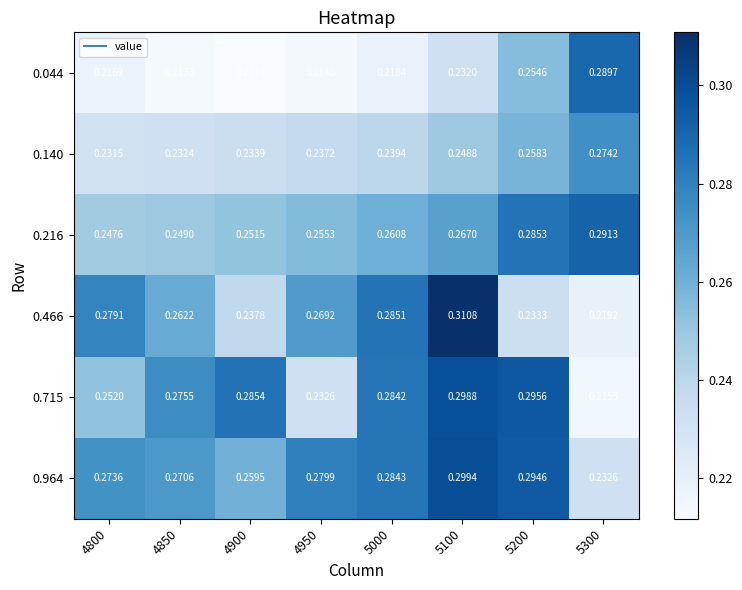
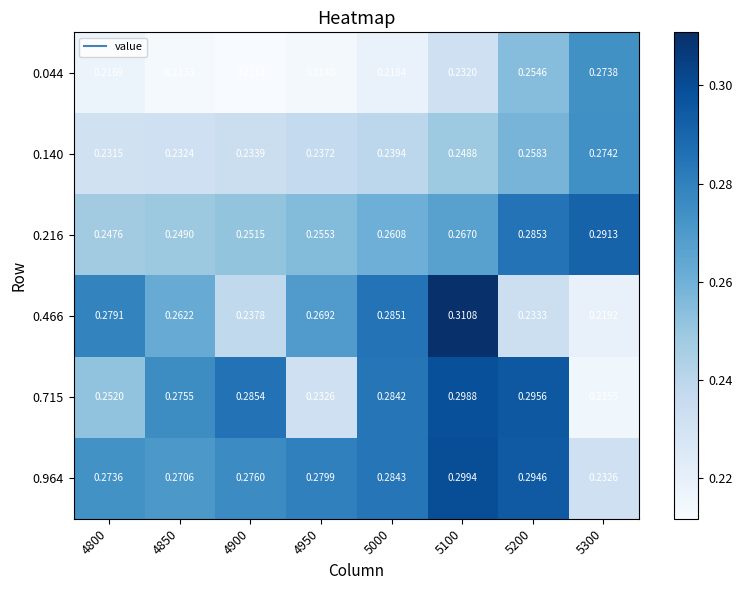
0.044, 5300: 0.2897 -> 0.2738
0.964, 4900: 0.2595 -> 0.2760
